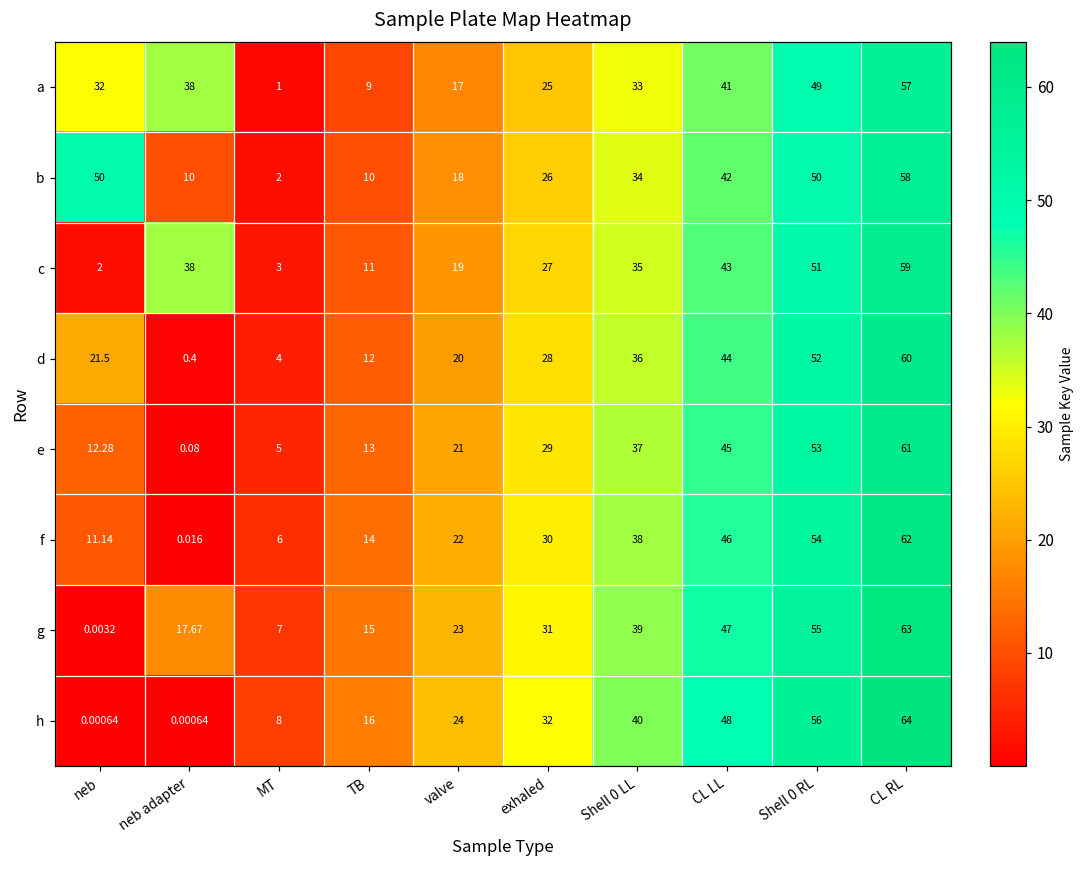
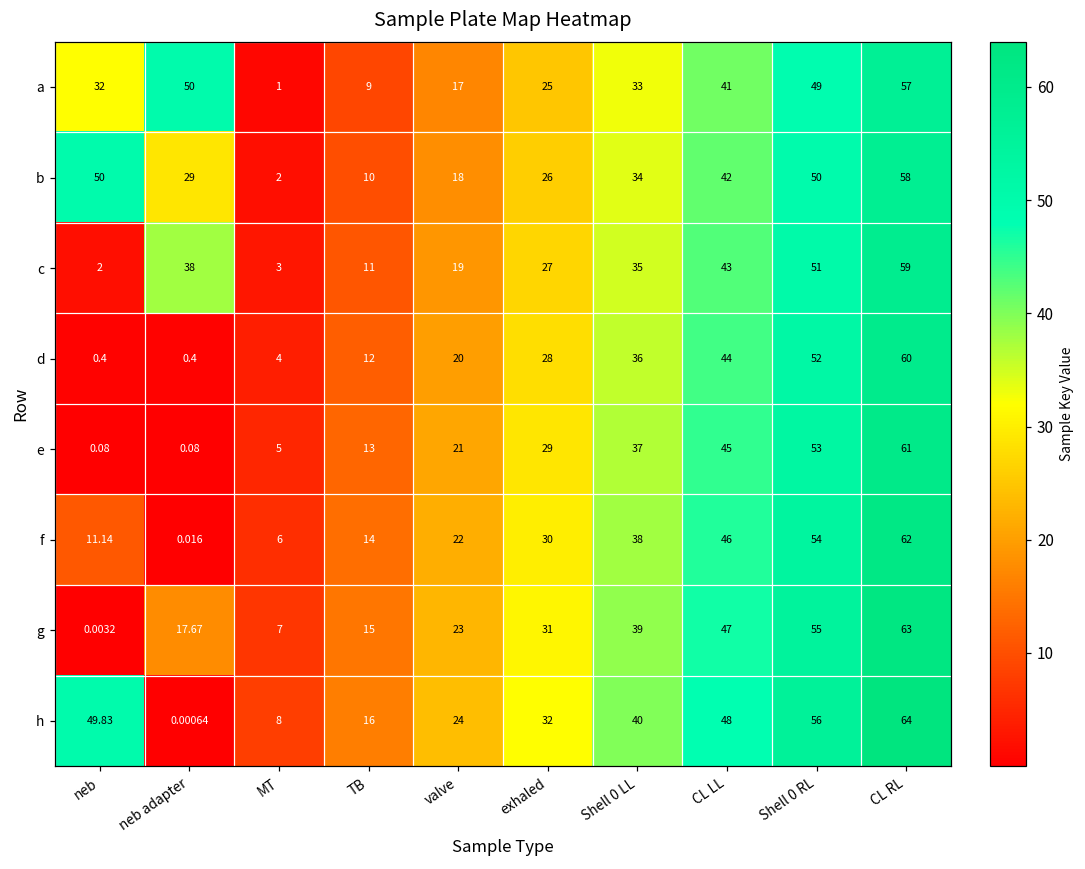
a, neb adapter: 38 -> 50
b, neb adapter: 10 -> 29
d, neb: 21.5 -> 0.4
e, neb: 12.28 -> 0.08
h, neb: 0.00064 -> 49.83
